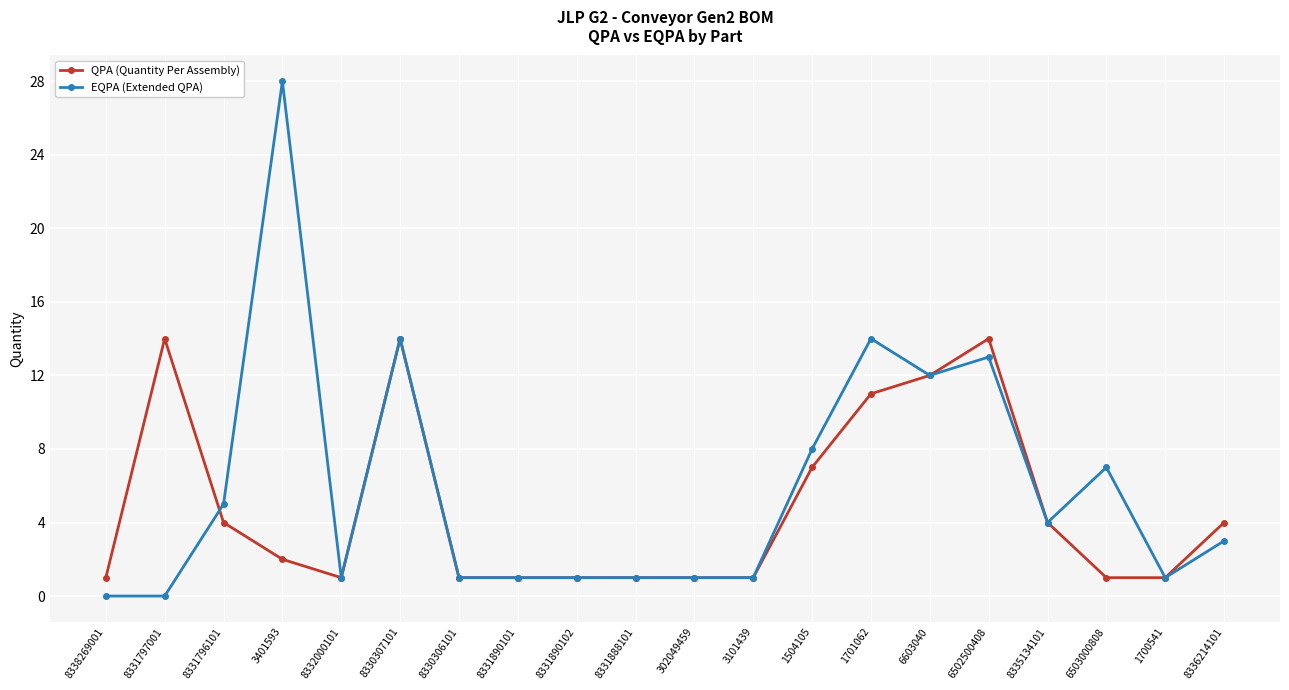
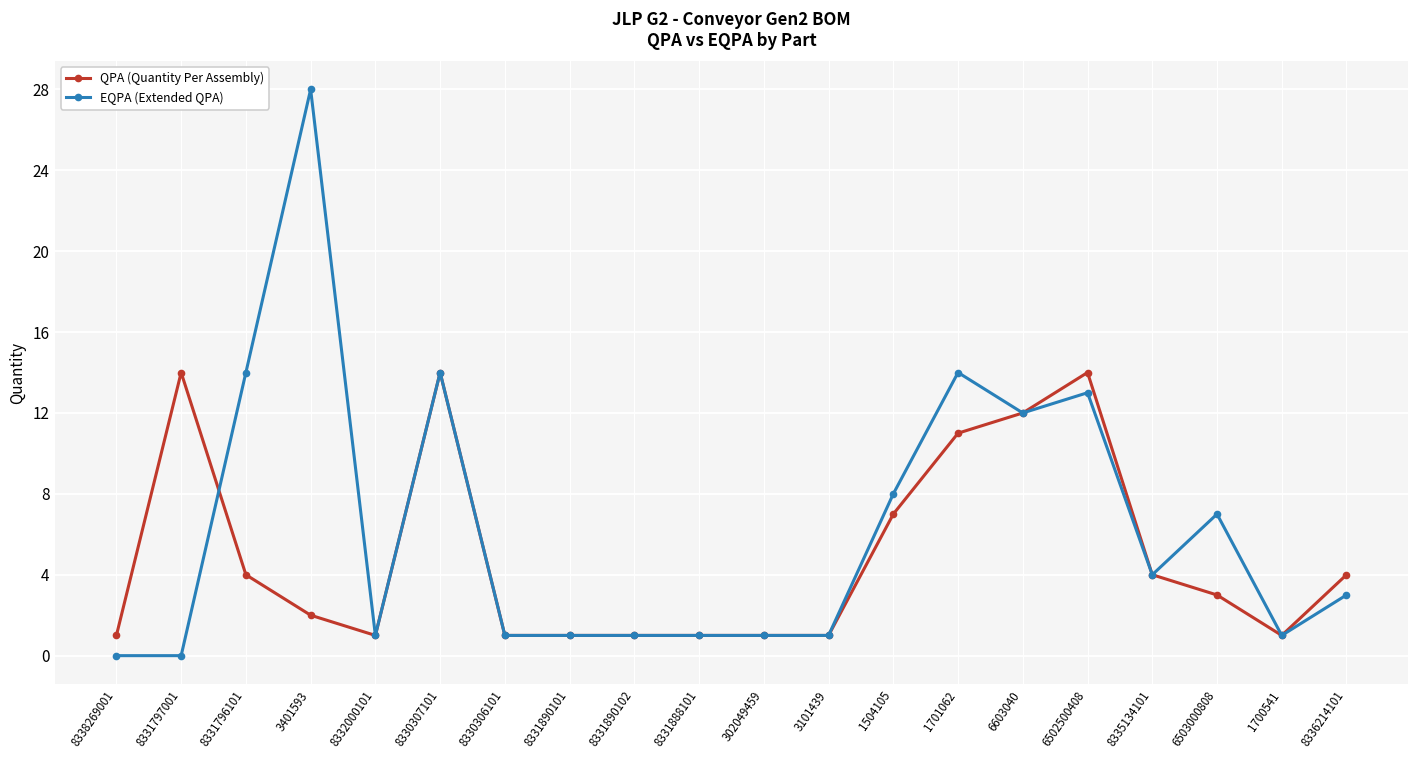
EQPA (Extended QPA), 8331796101: 5 -> 14
QPA (Quantity Per Assembly), 6503000808: 1 -> 3
